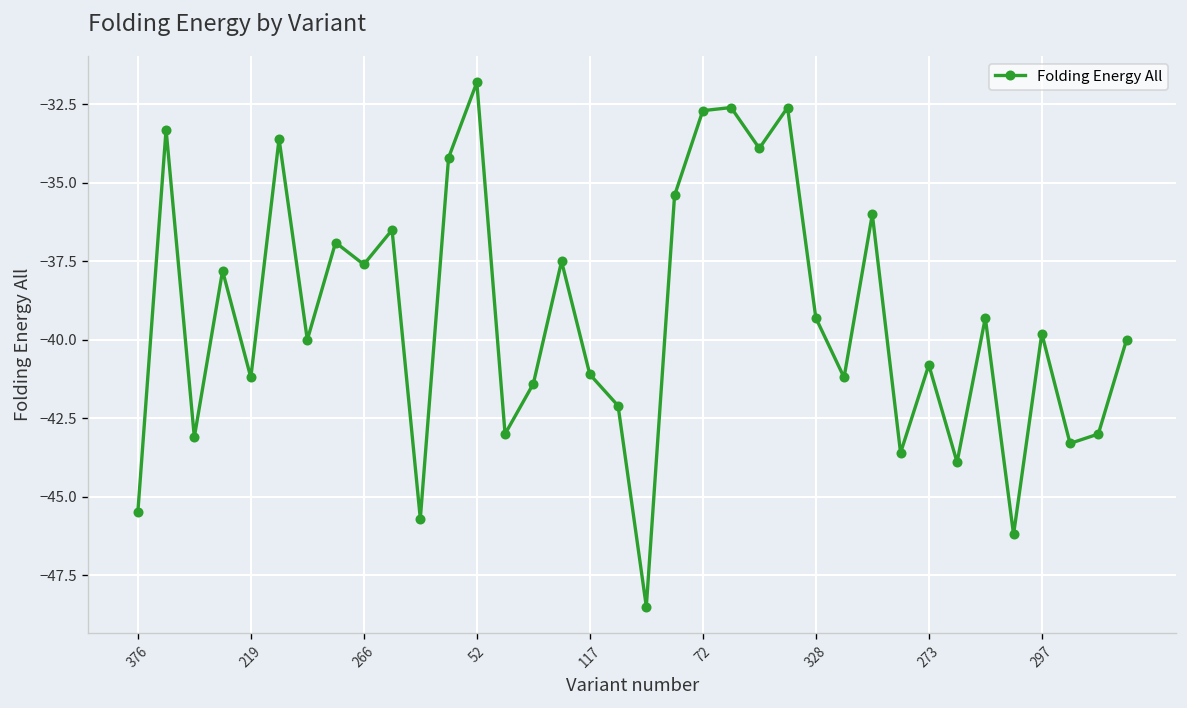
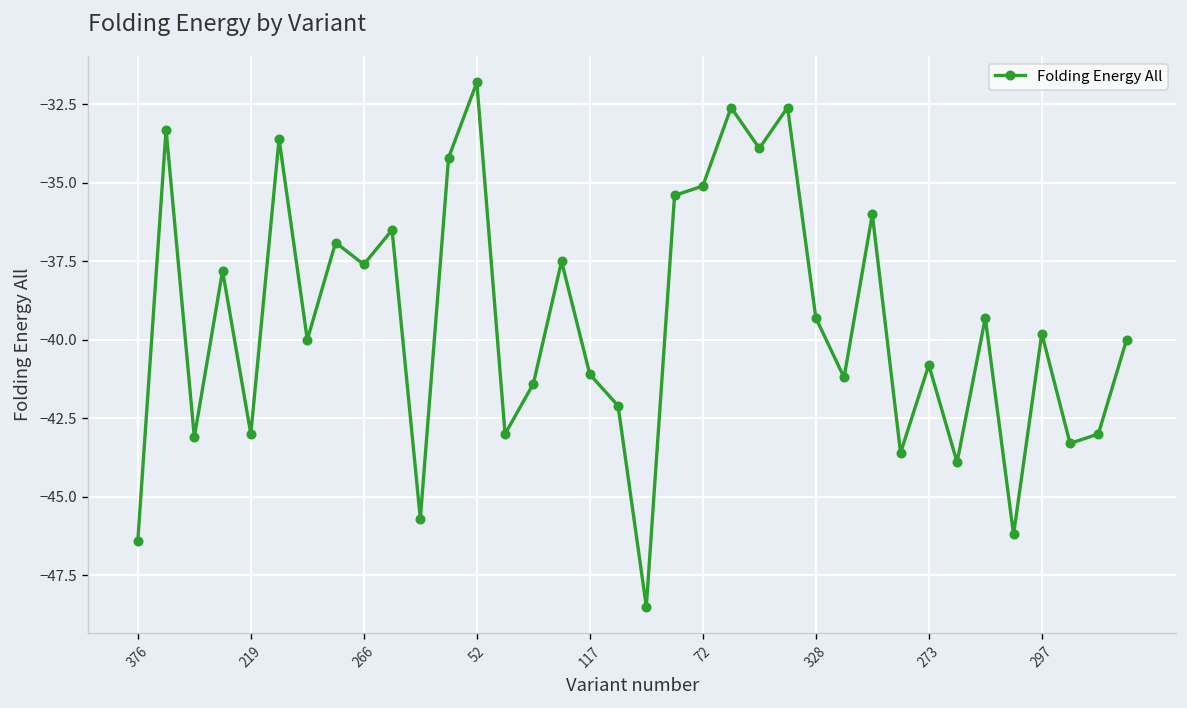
376: -45.5 -> -46.4
219: -41.2 -> -43.0
72: -32.7 -> -35.1
